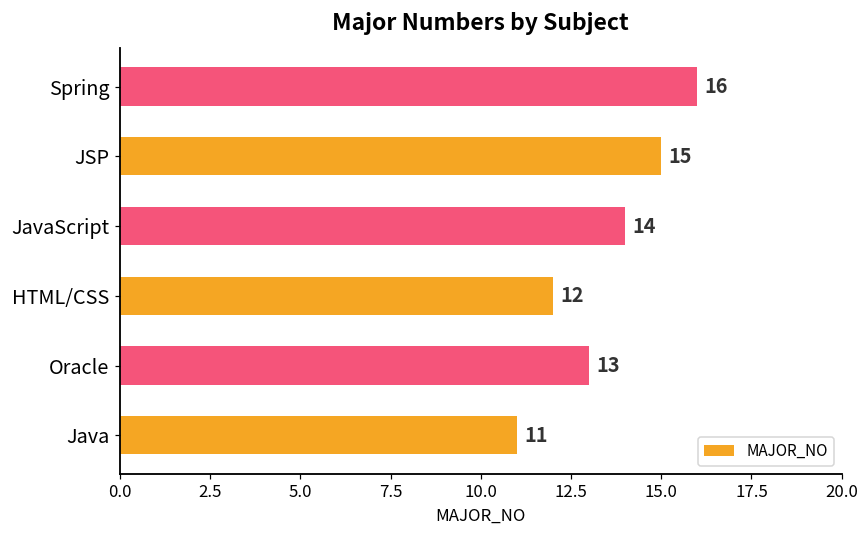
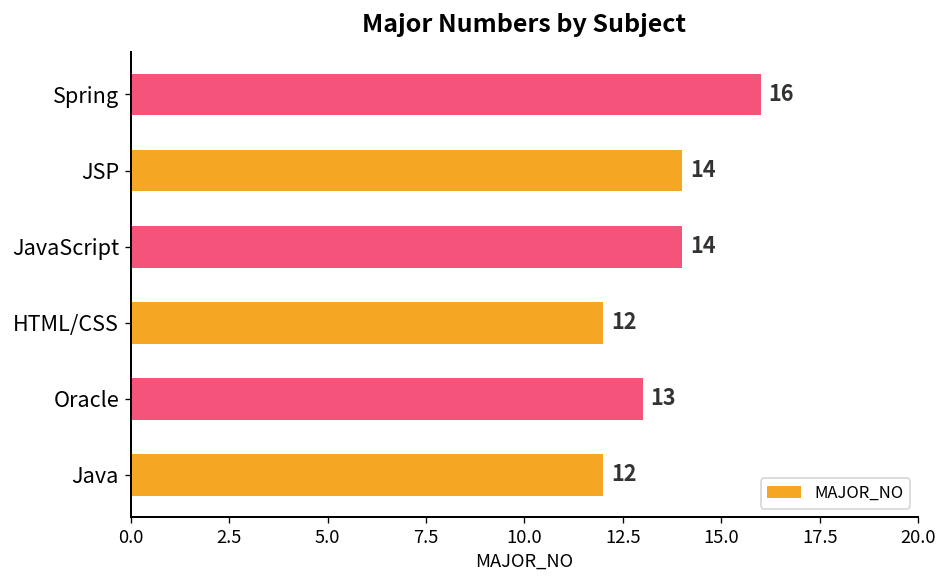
JSP: 15 -> 14
Java: 11 -> 12
